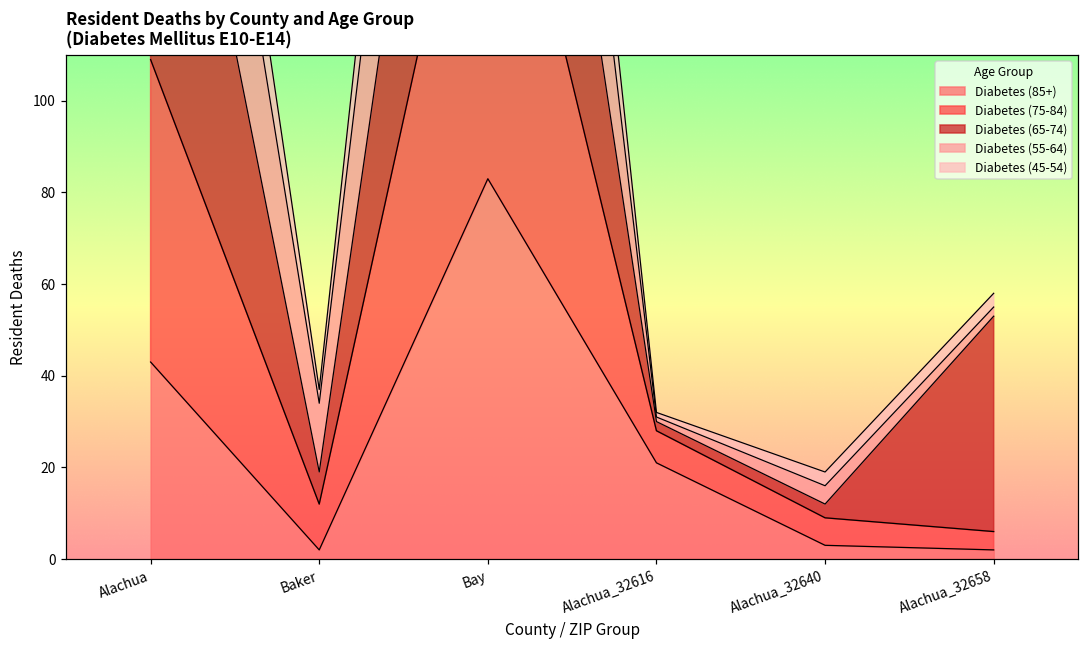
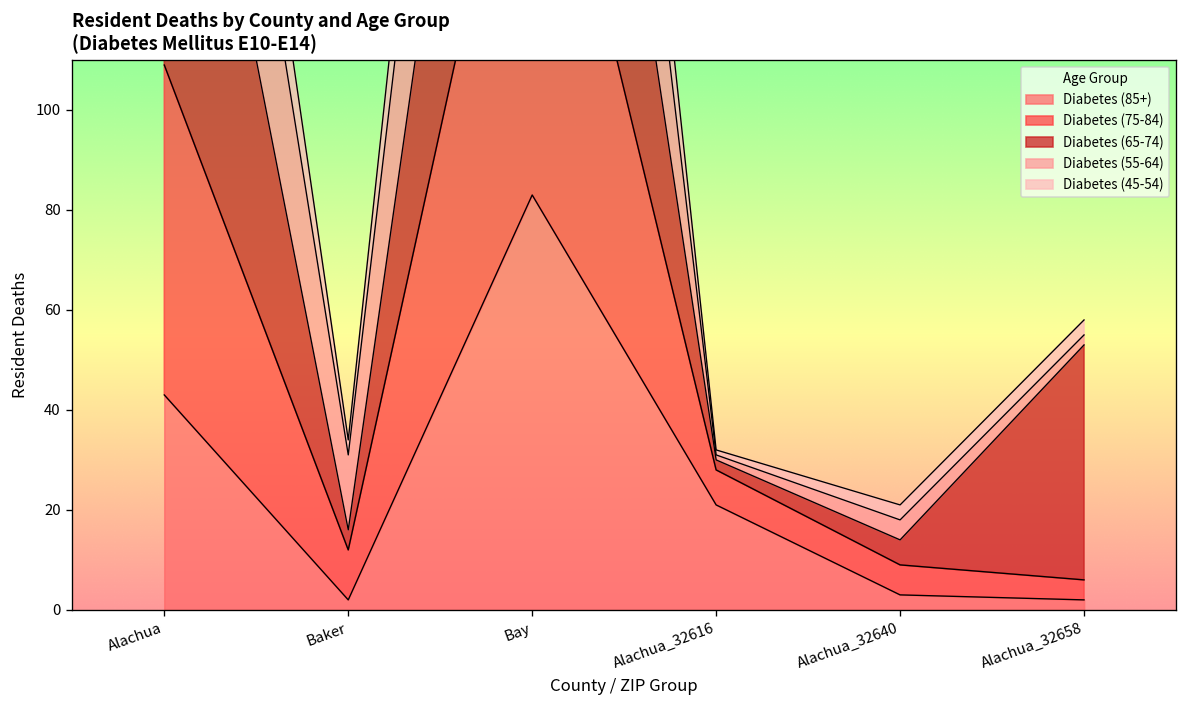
Diabetes (65-74), Baker: 7 -> 4
Diabetes (65-74), Alachua_32640: 3 -> 5
